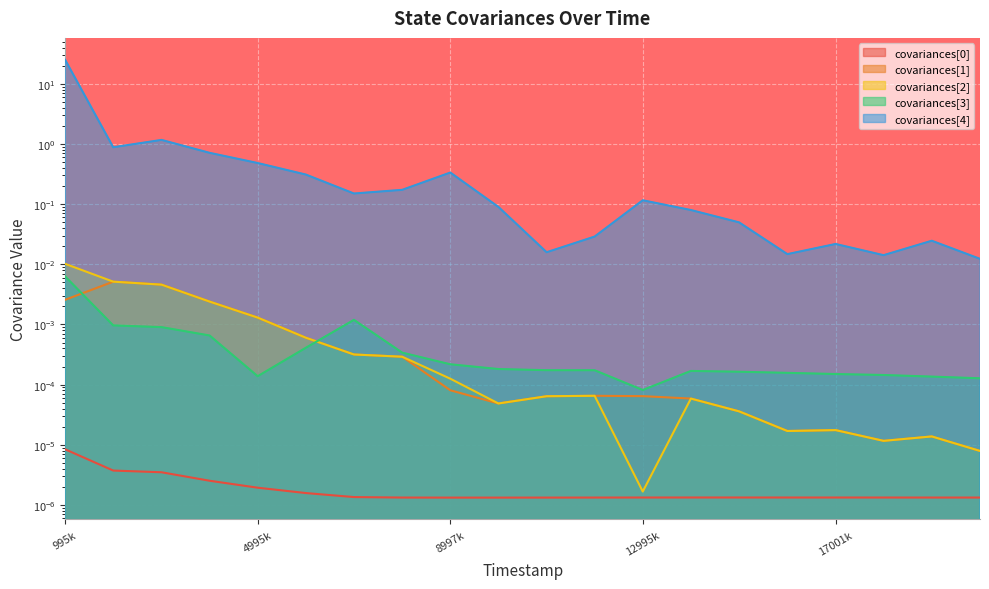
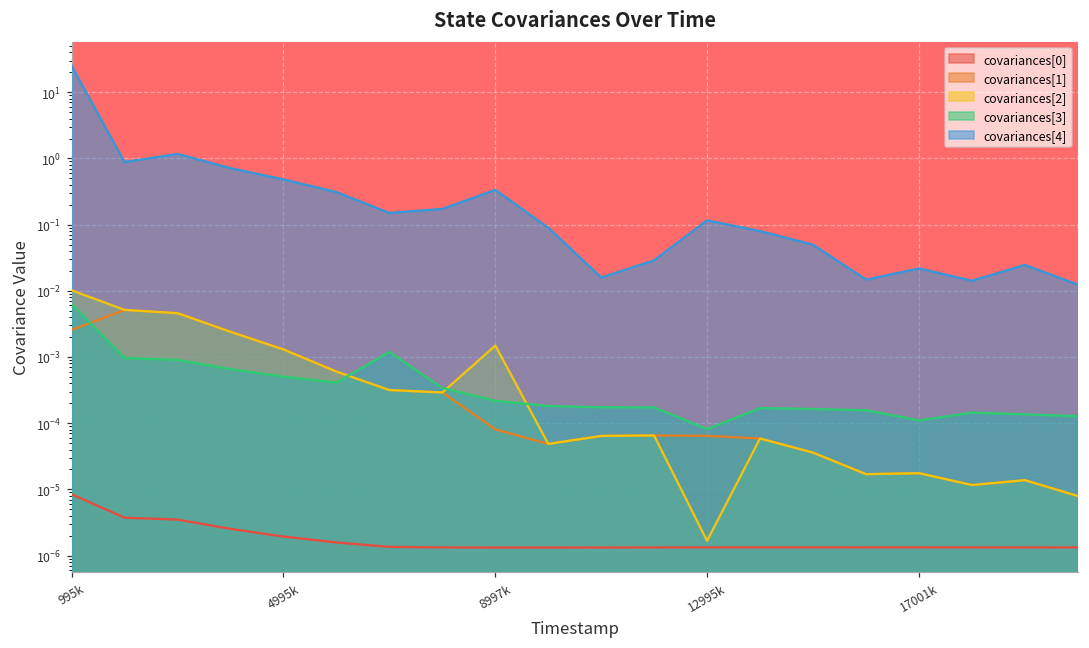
covariances[3], 4995k: 0.00014 -> 0.0005
covariances[2], 8997k: 0.00013 -> 0.0015
covariances[3], 17001k: 0.00015 -> 0.00011
